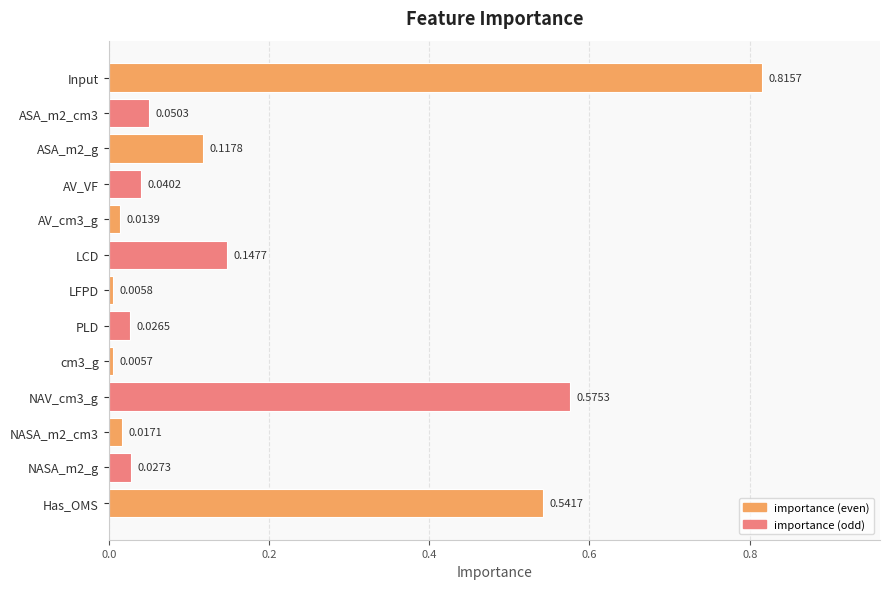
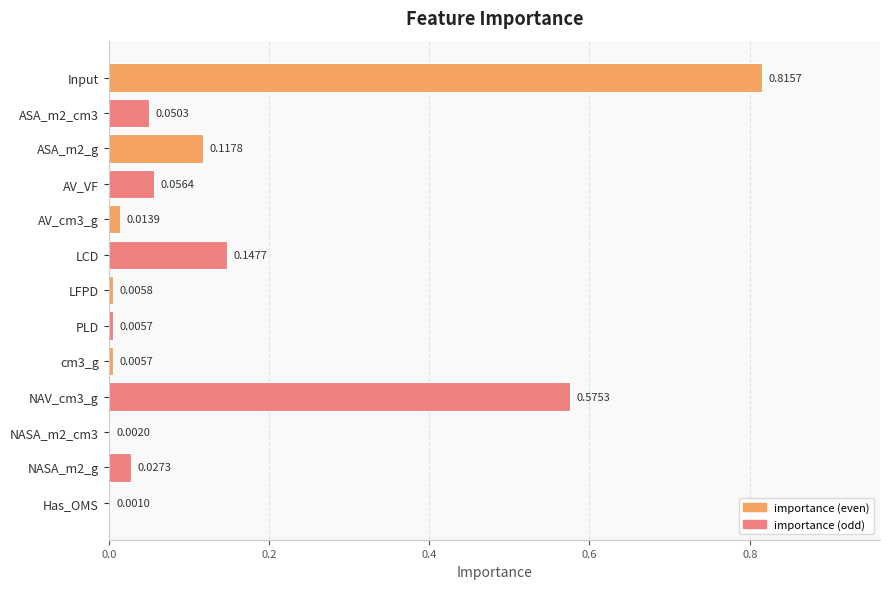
AV_VF: 0.0402 -> 0.0564
PLD: 0.0265 -> 0.0057
NASA_m2_cm3: 0.0171 -> 0.0020
Has_OMS: 0.5417 -> 0.0010
